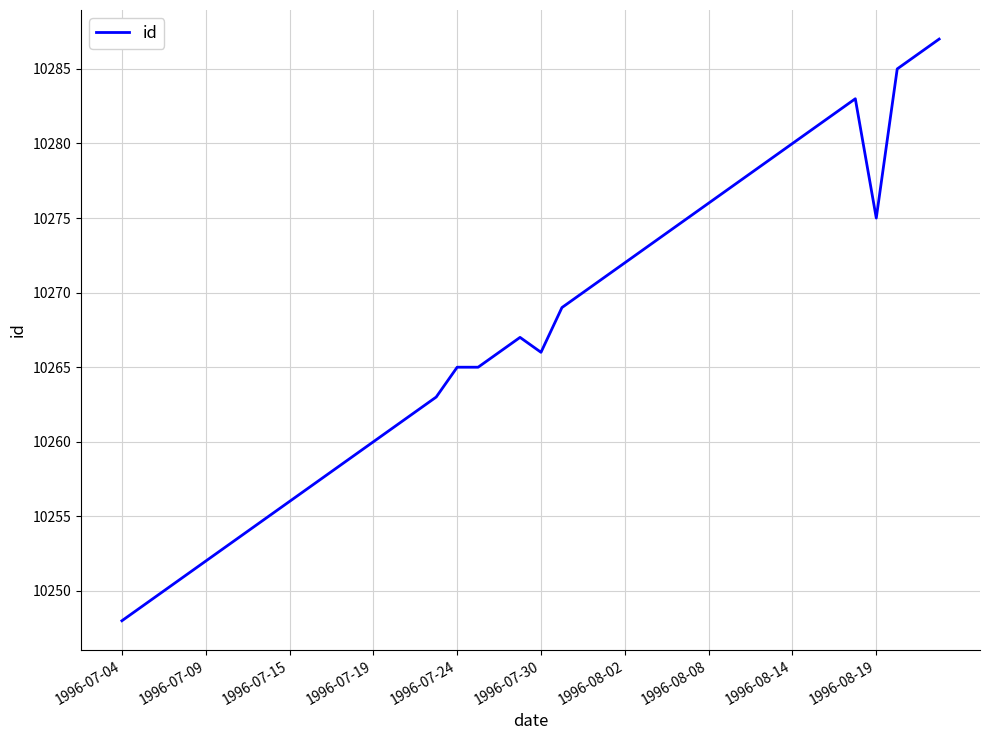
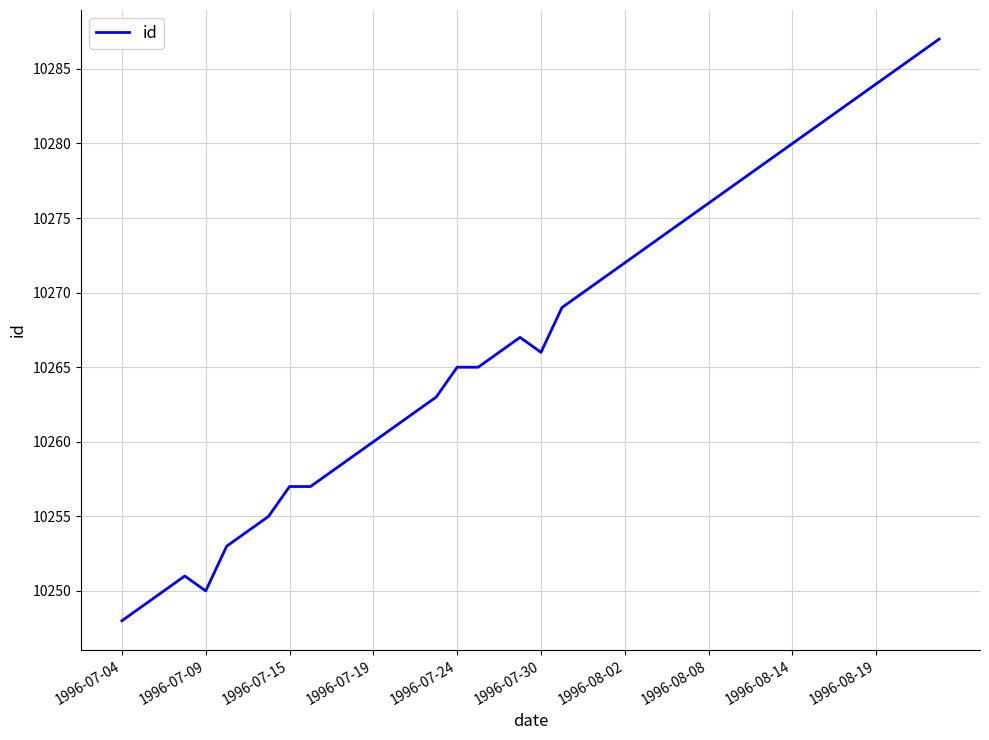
1996-07-09: 10252 -> 10250
1996-07-15: 10256 -> 10257
1996-08-19: 10275 -> 10284
